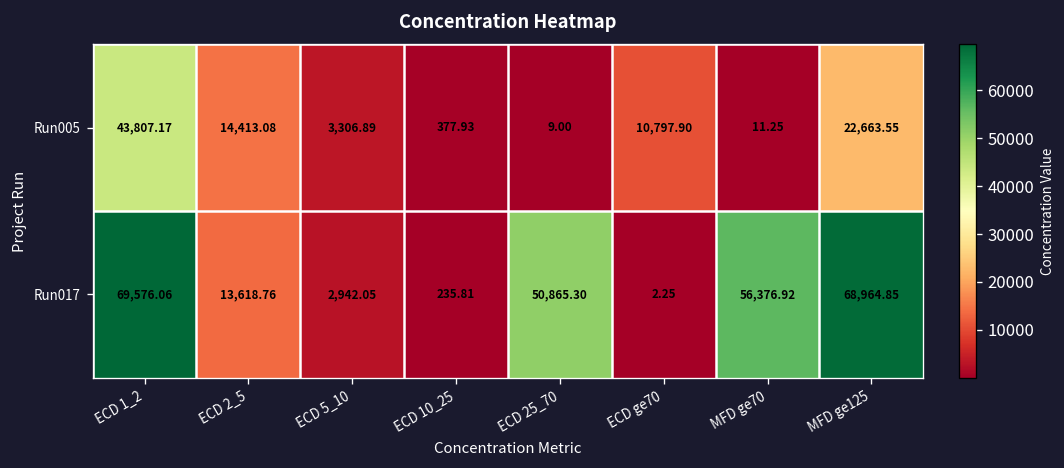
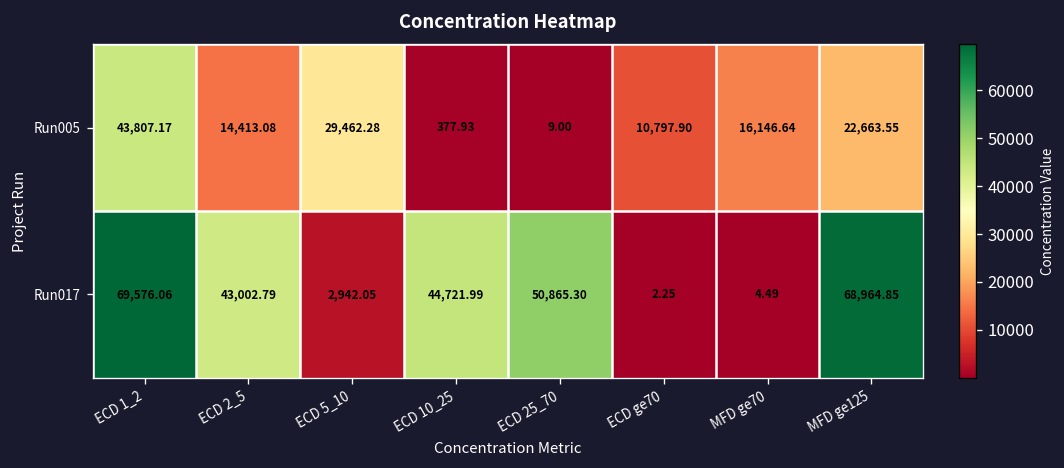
Run005, ECD 5_10: 3,306.89 -> 29,462.28
Run005, MFD ge70: 11.25 -> 16,146.64
Run017, ECD 2_5: 13,618.76 -> 43,002.79
Run017, ECD 10_25: 235.81 -> 44,721.99
Run017, MFD ge70: 56,376.92 -> 4.49
